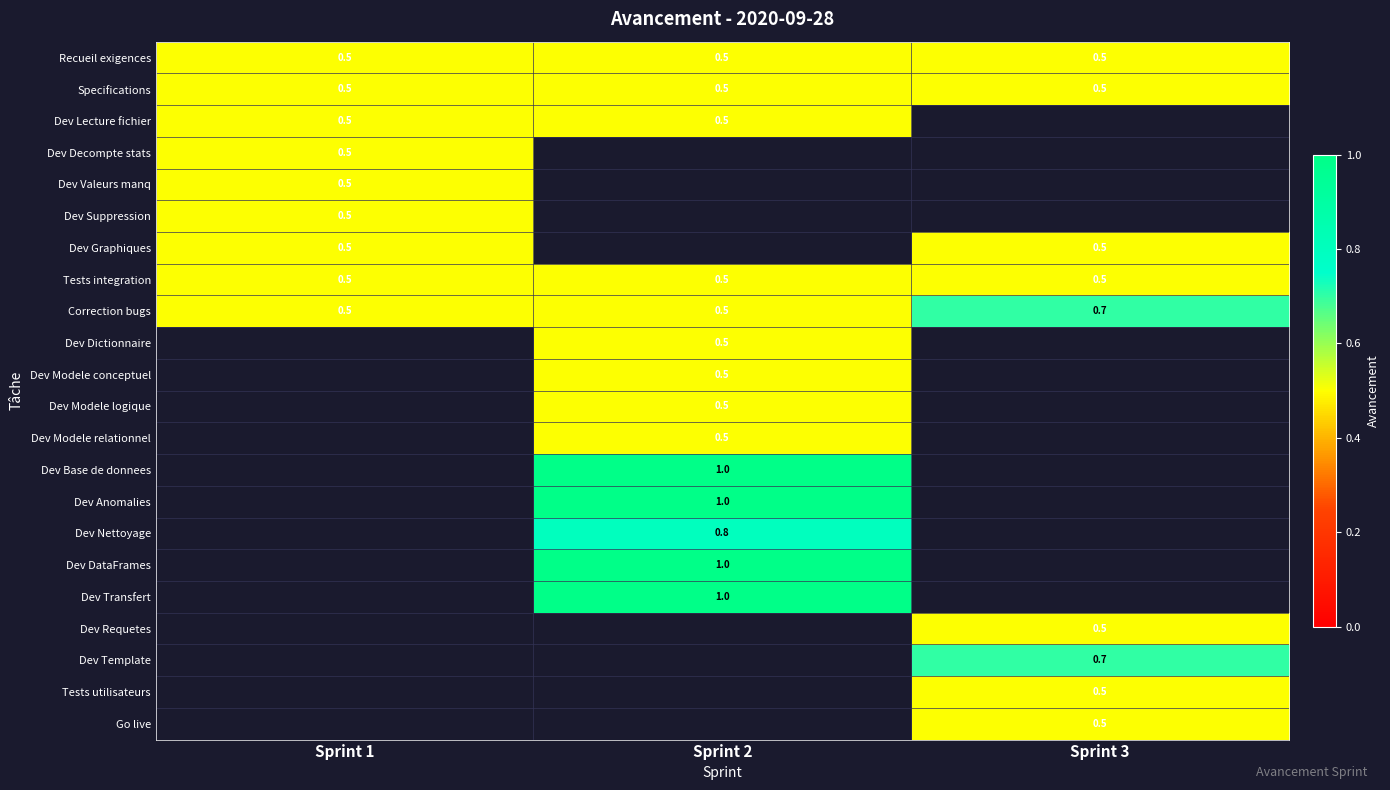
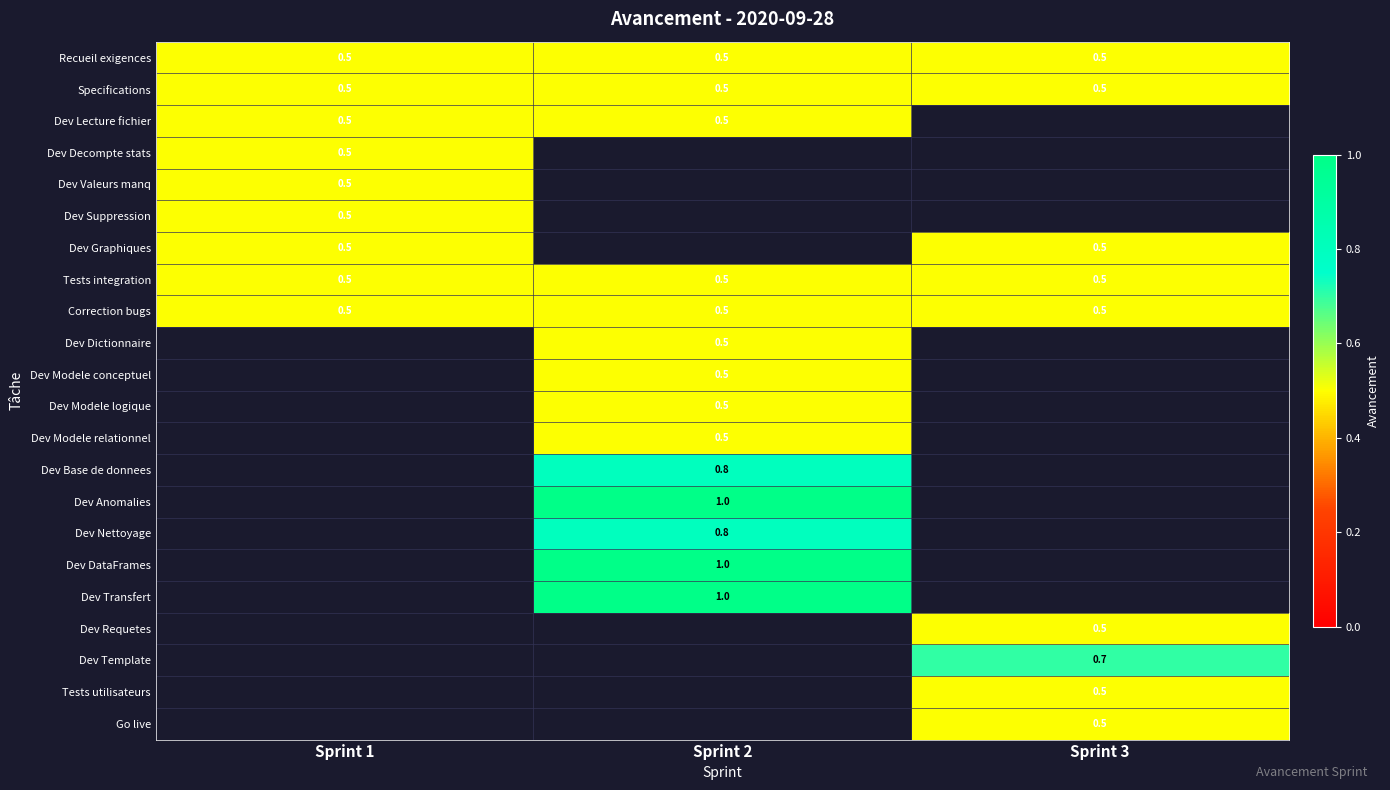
Correction bugs, Sprint 3: 0.7 -> 0.5
Dev Base de donnees, Sprint 2: 1.0 -> 0.8
